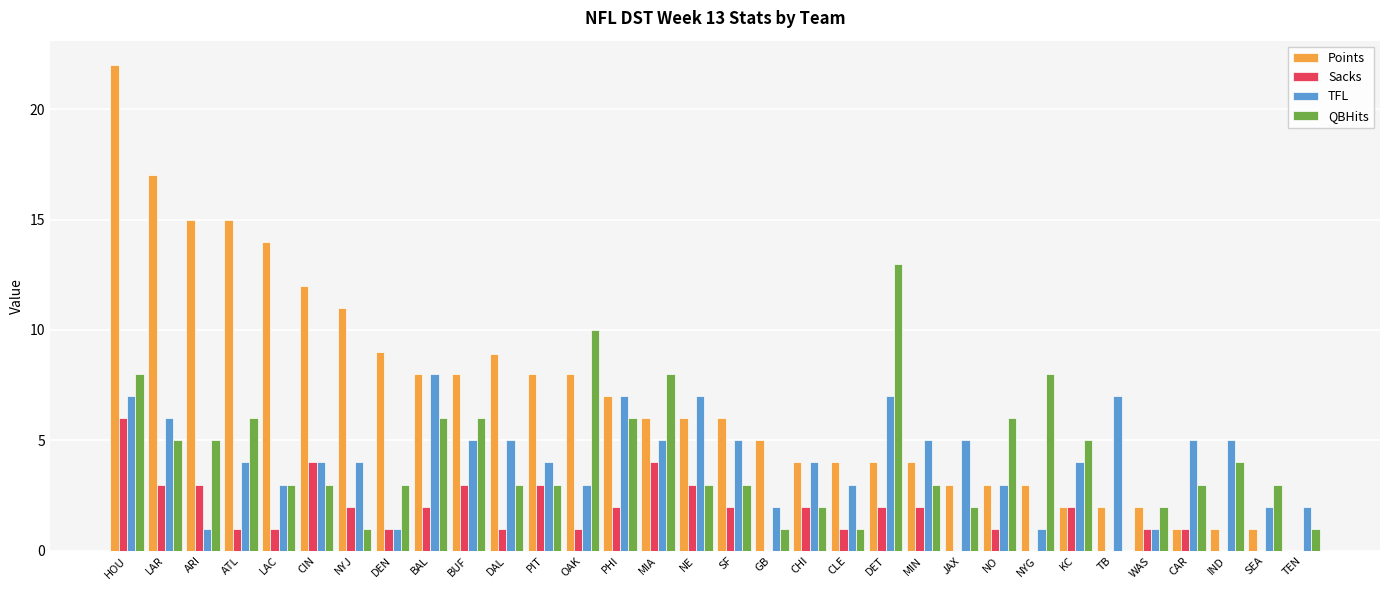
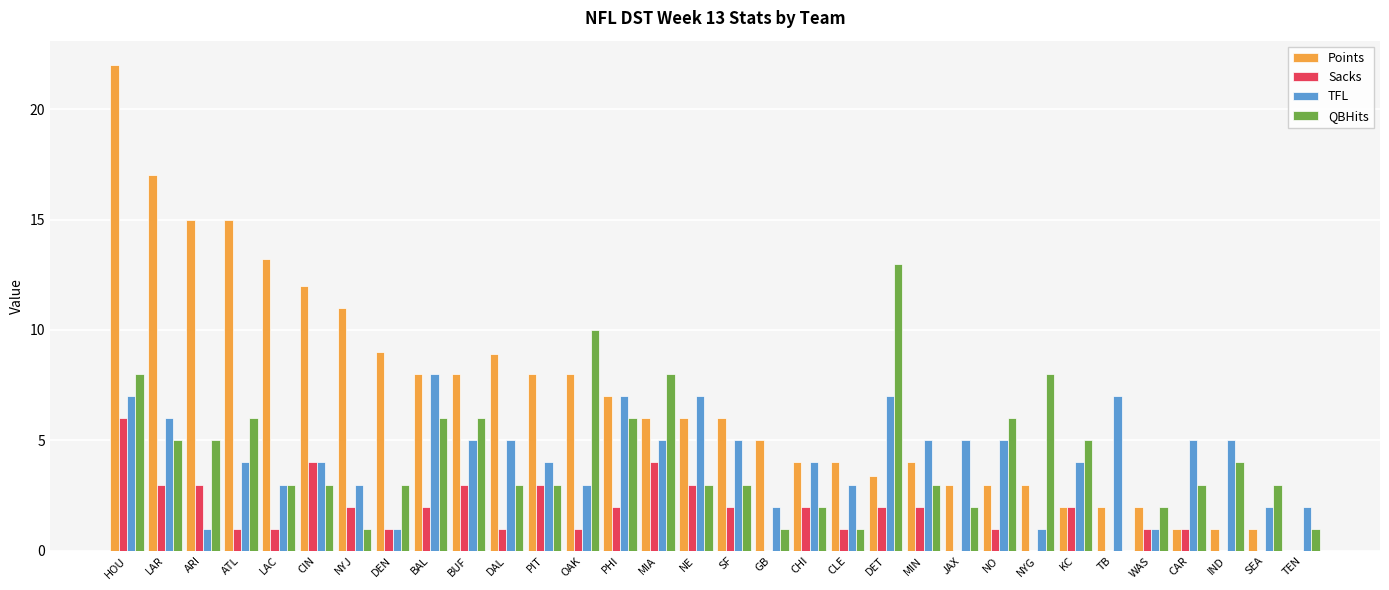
Points, LAC: 14.0 -> 13.2
TFL, NYJ: 4 -> 3
Points, DET: 4.0 -> 3.4
TFL, NO: 3 -> 5
